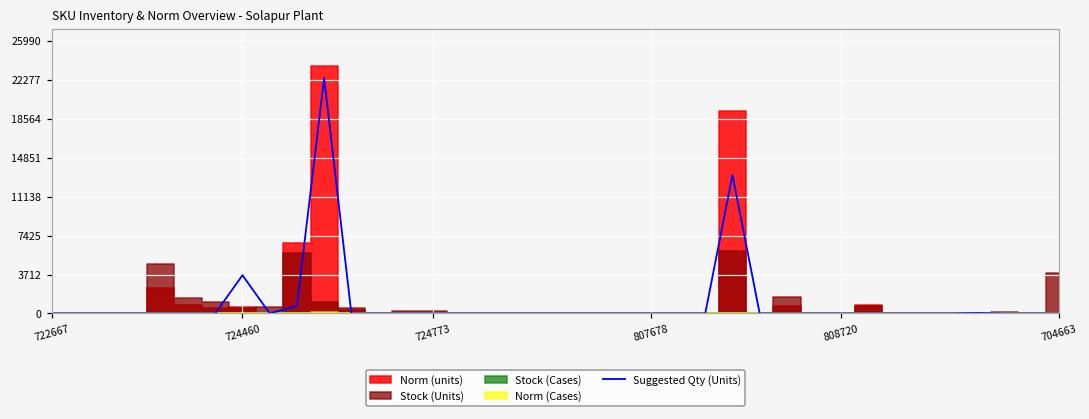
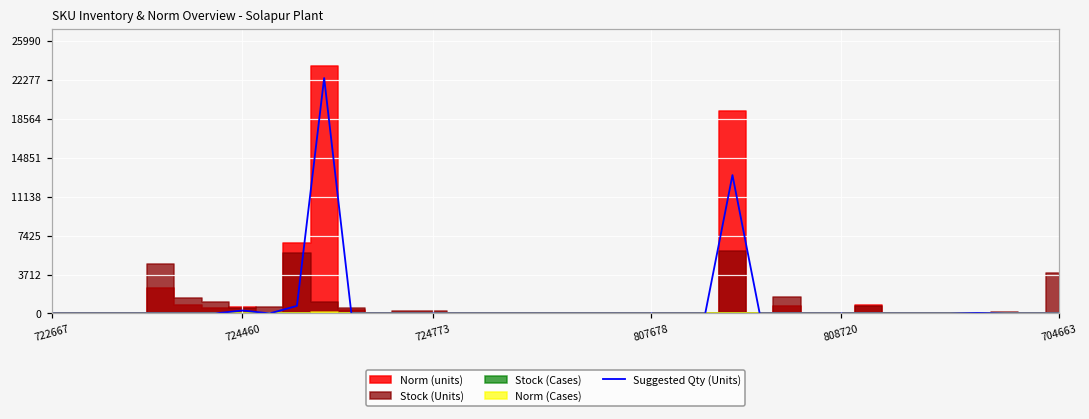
Suggested Qty (Units), 724460: 4000 -> 0
